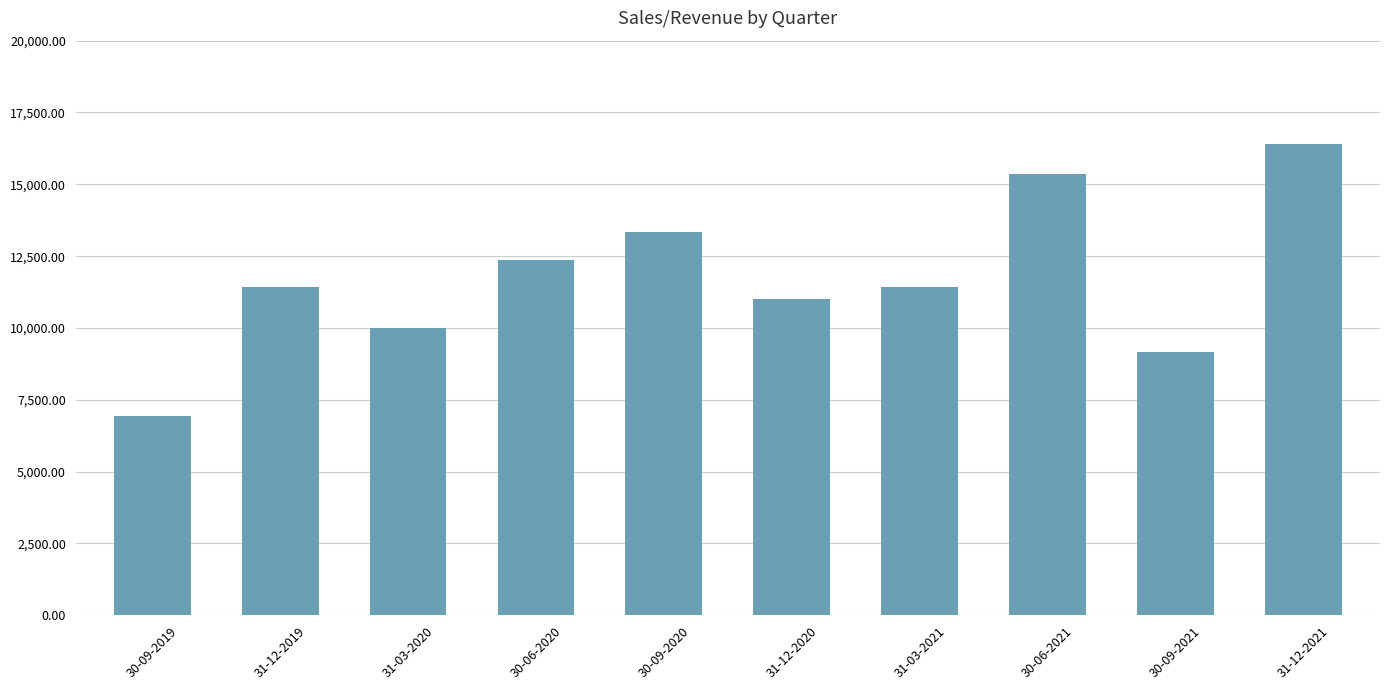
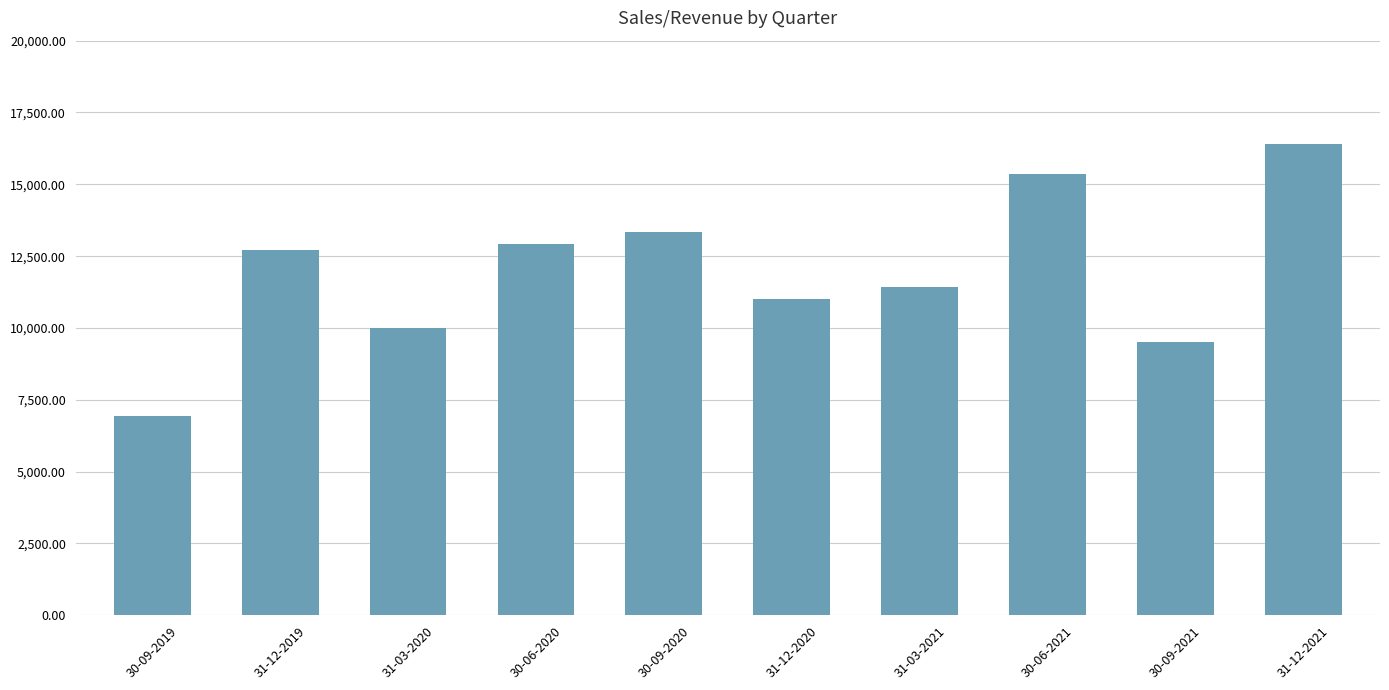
31-12-2019: 11,400 -> 12,700
30-06-2020: 12,400 -> 12,900
30-09-2021: 9,200 -> 9,500
